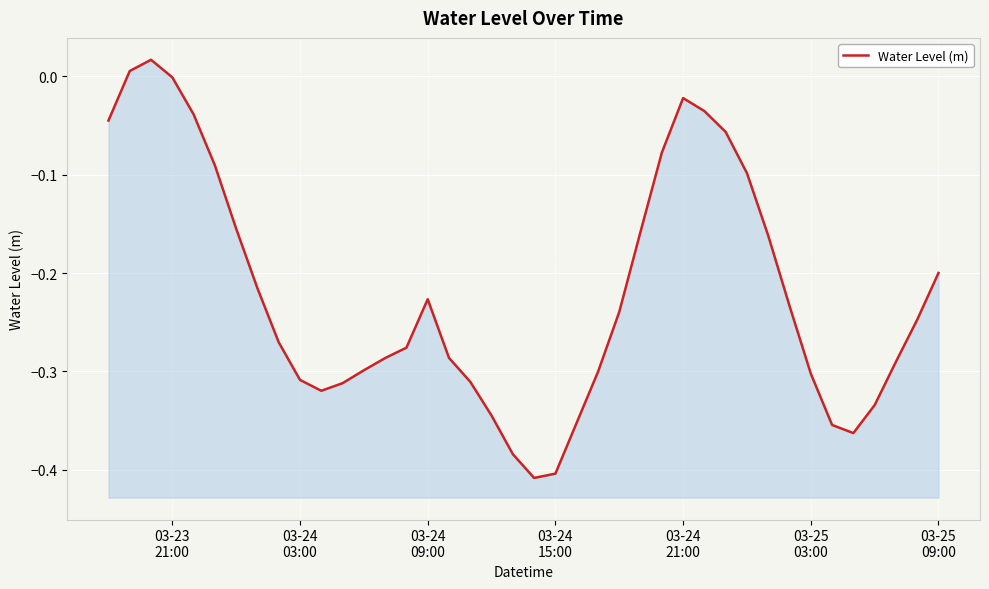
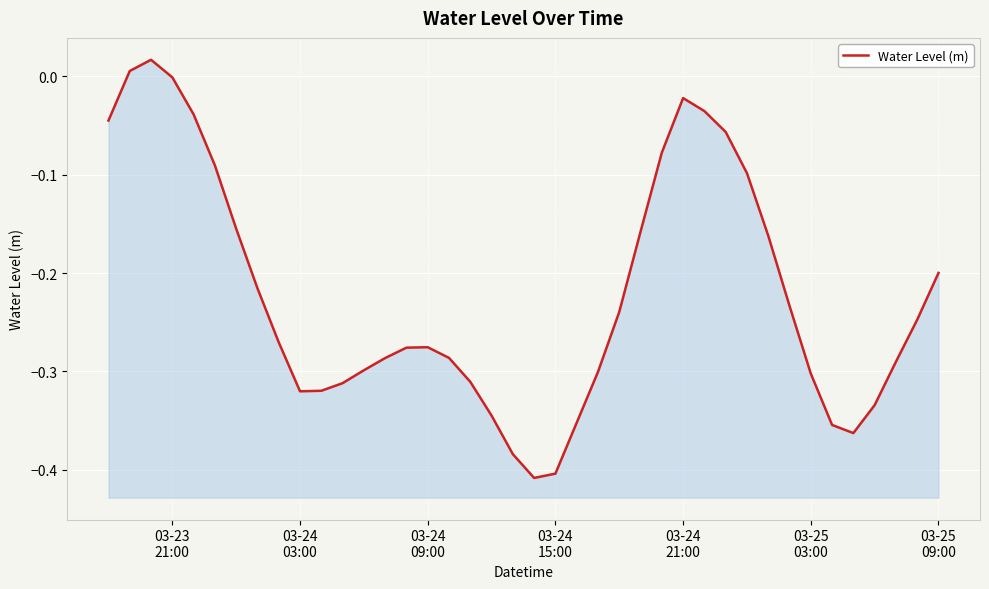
03-24 03:00: -0.31 -> -0.32
03-24 09:00: -0.23 -> -0.28
